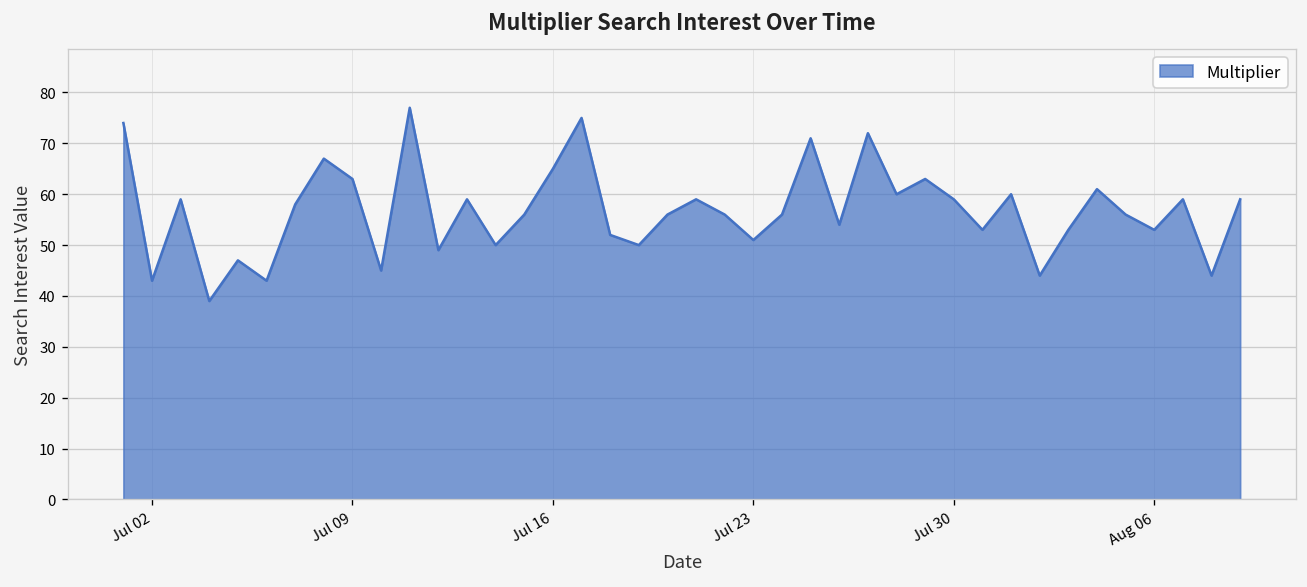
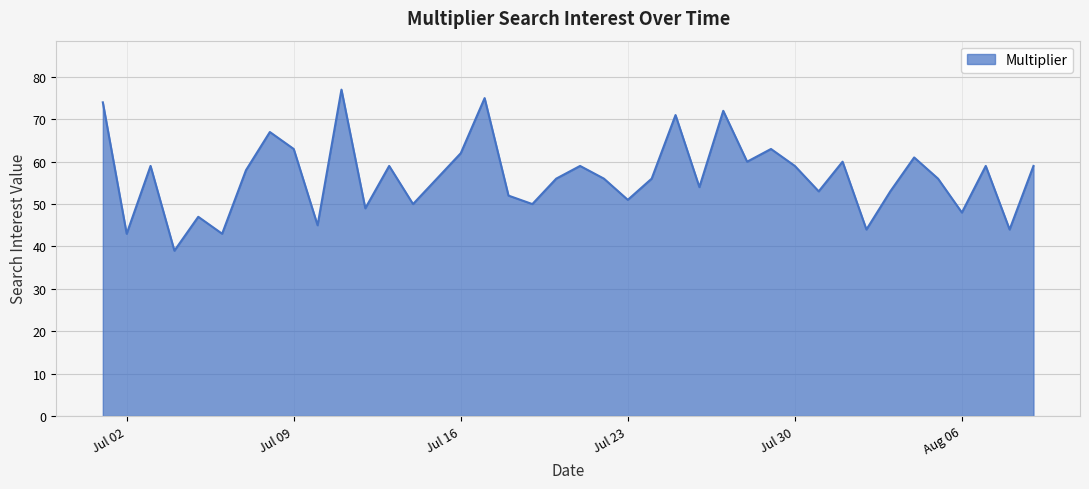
Jul 16: 65 -> 62
Aug 06: 53 -> 48
